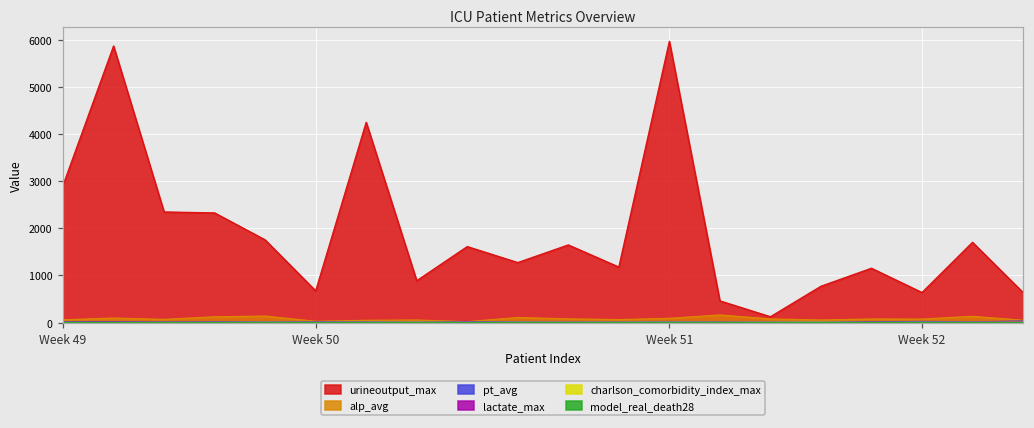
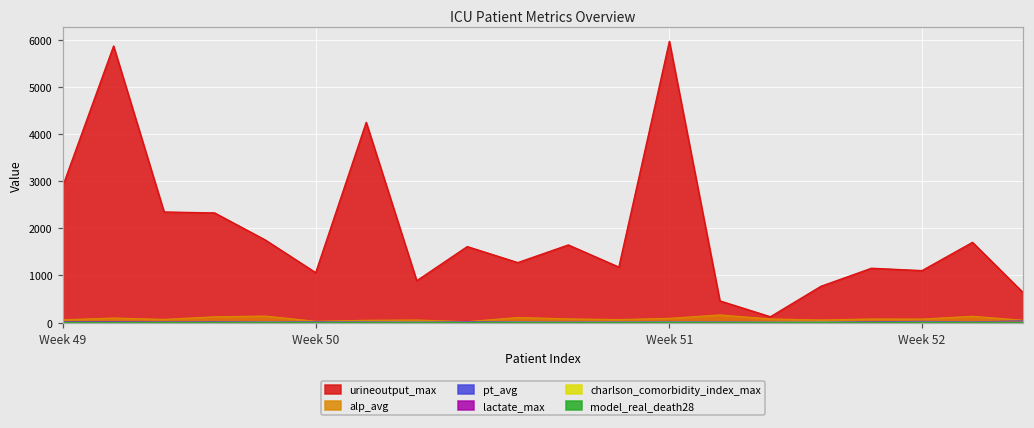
urineoutput_max, Week 50: 700 -> 1100
urineoutput_max, Week 52: 600 -> 1100
